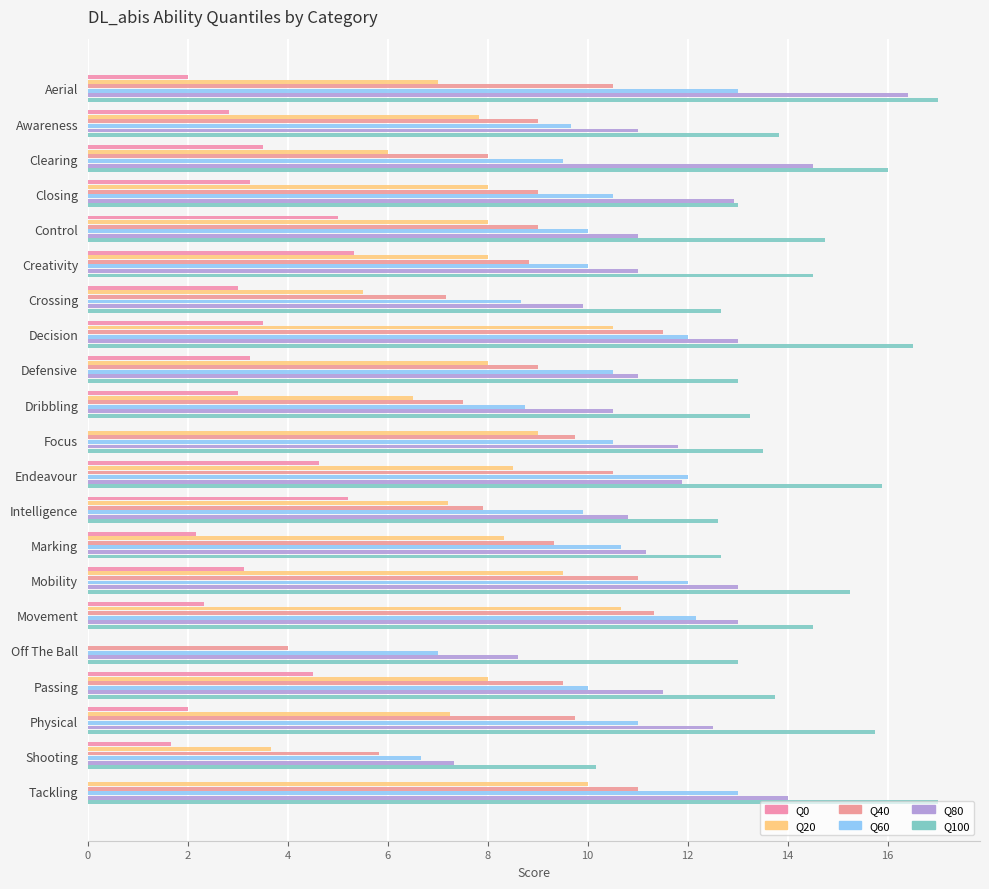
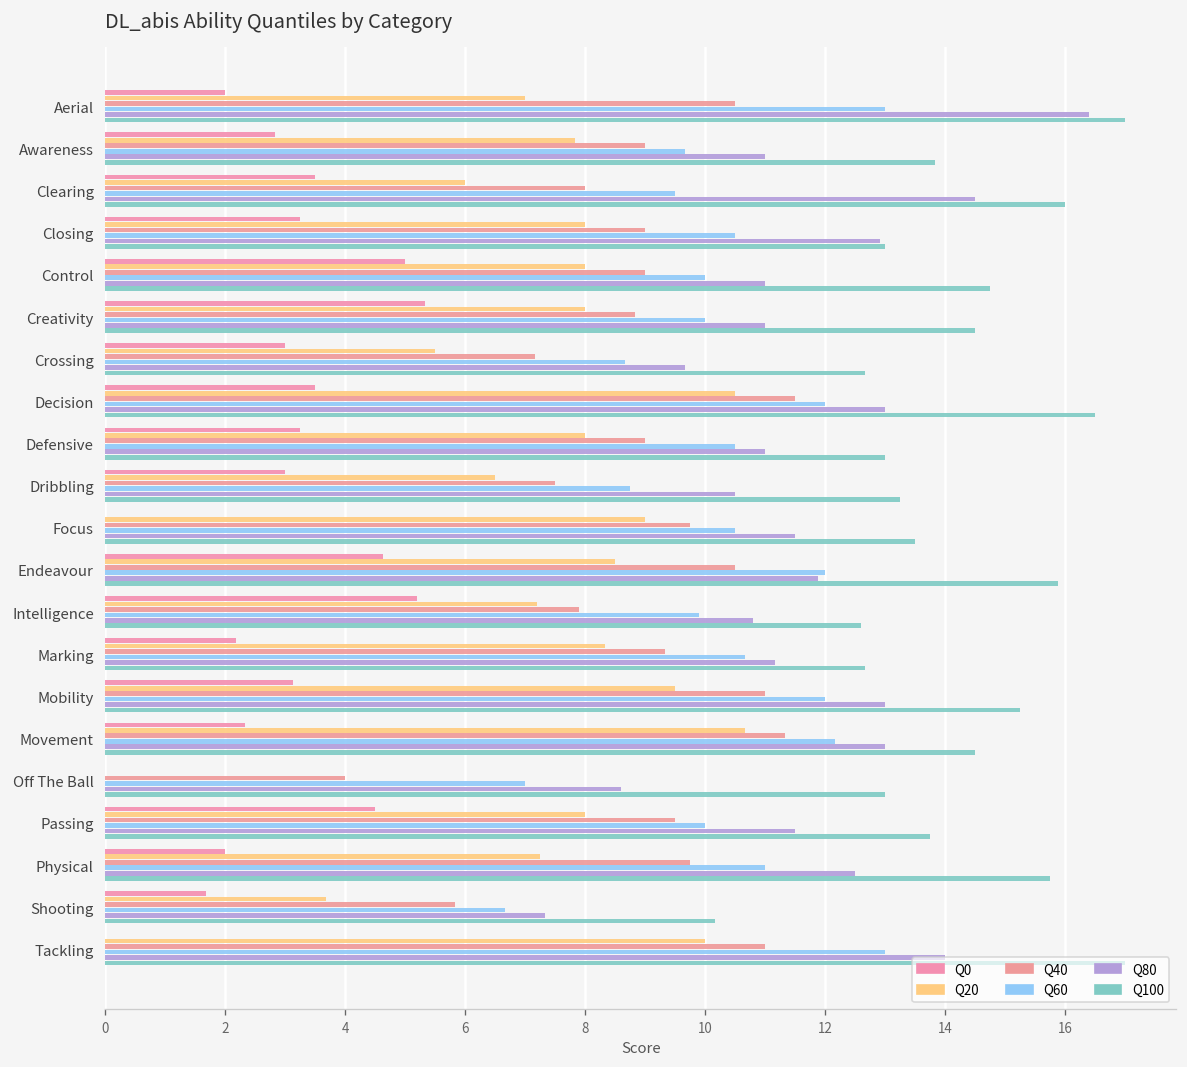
Q80, Crossing: 9.9 -> 9.7
Q80, Focus: 11.8 -> 11.5
